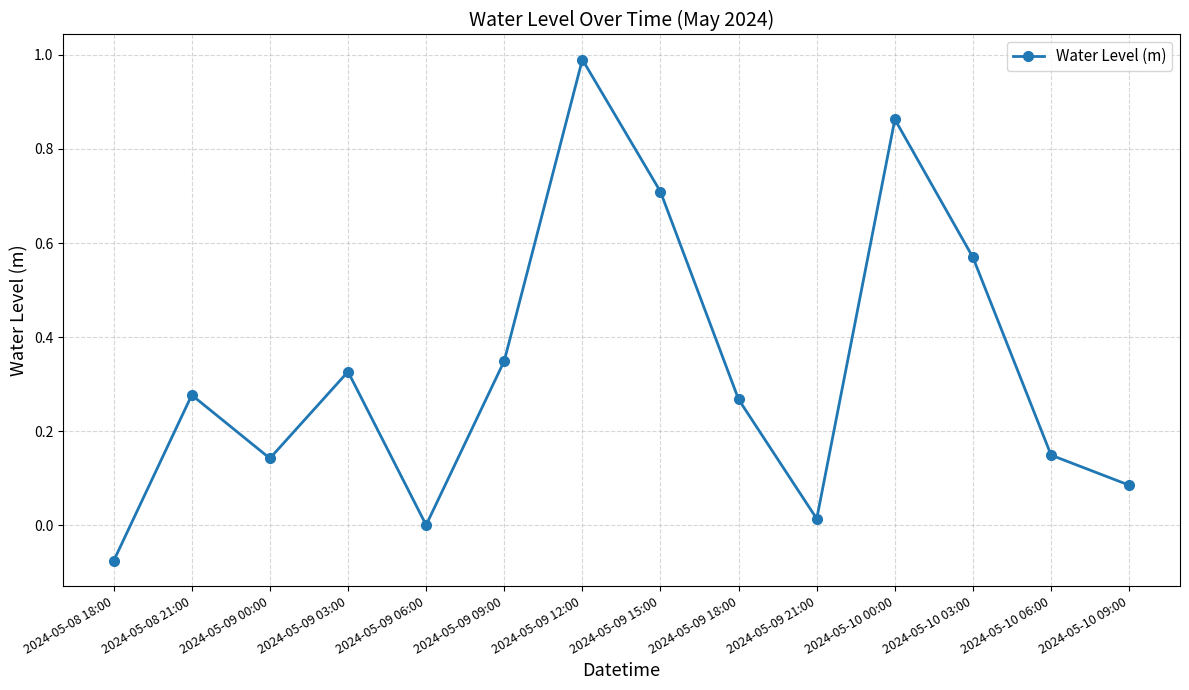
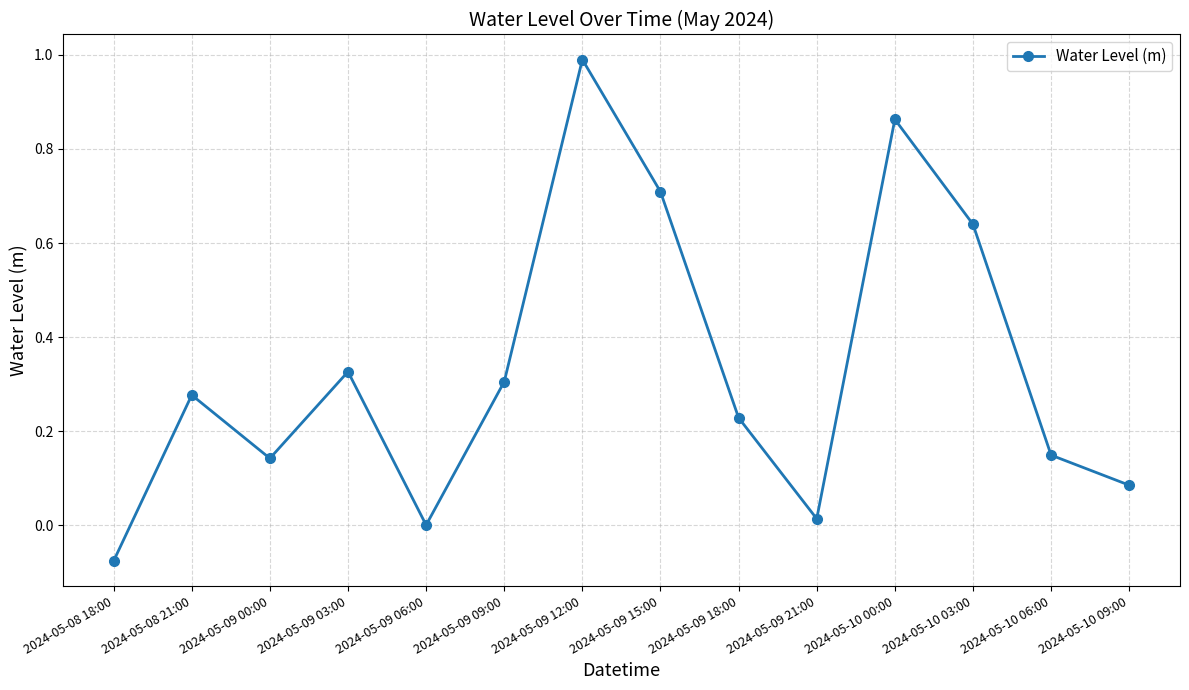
2024-05-09 09:00: 0.35 -> 0.31
2024-05-09 18:00: 0.27 -> 0.23
2024-05-10 03:00: 0.57 -> 0.64
